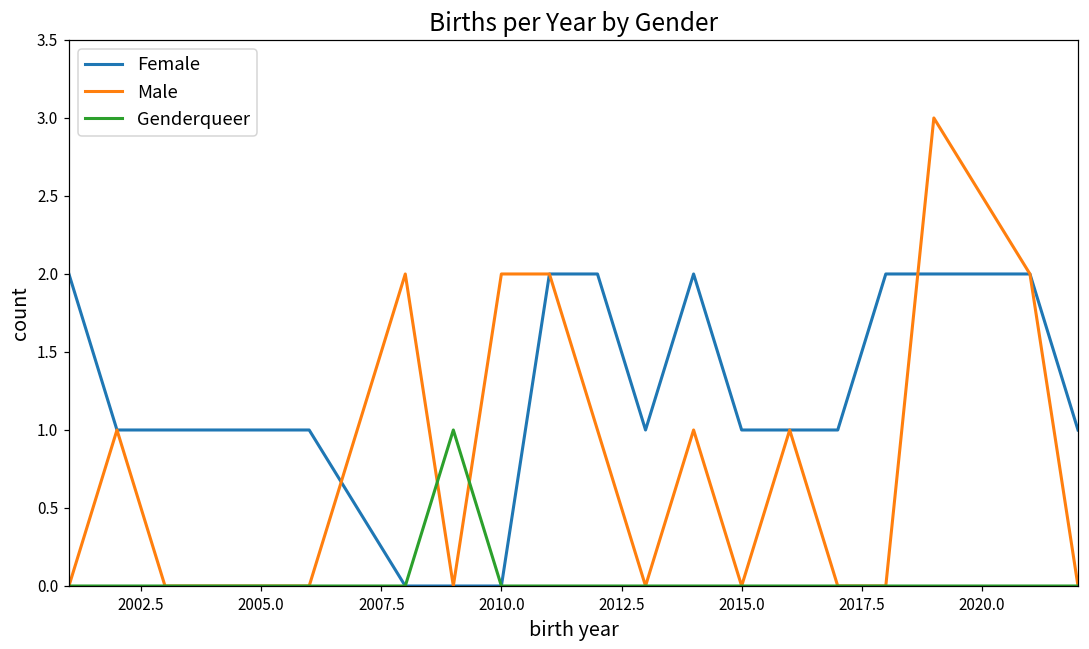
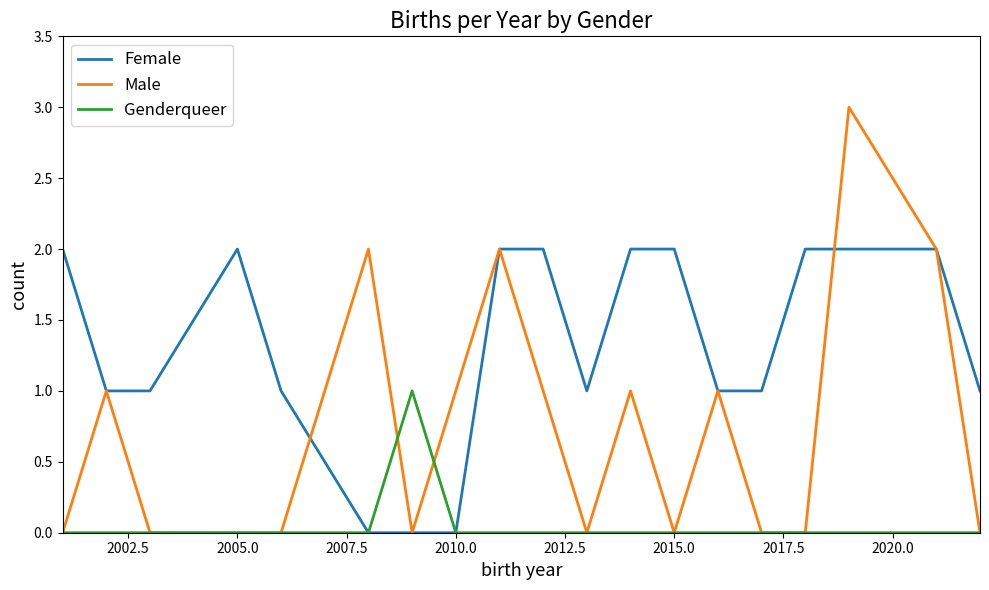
Female, 2005.0: 1 -> 2
Male, 2010.0: 2 -> 1
Female, 2015.0: 1 -> 2
